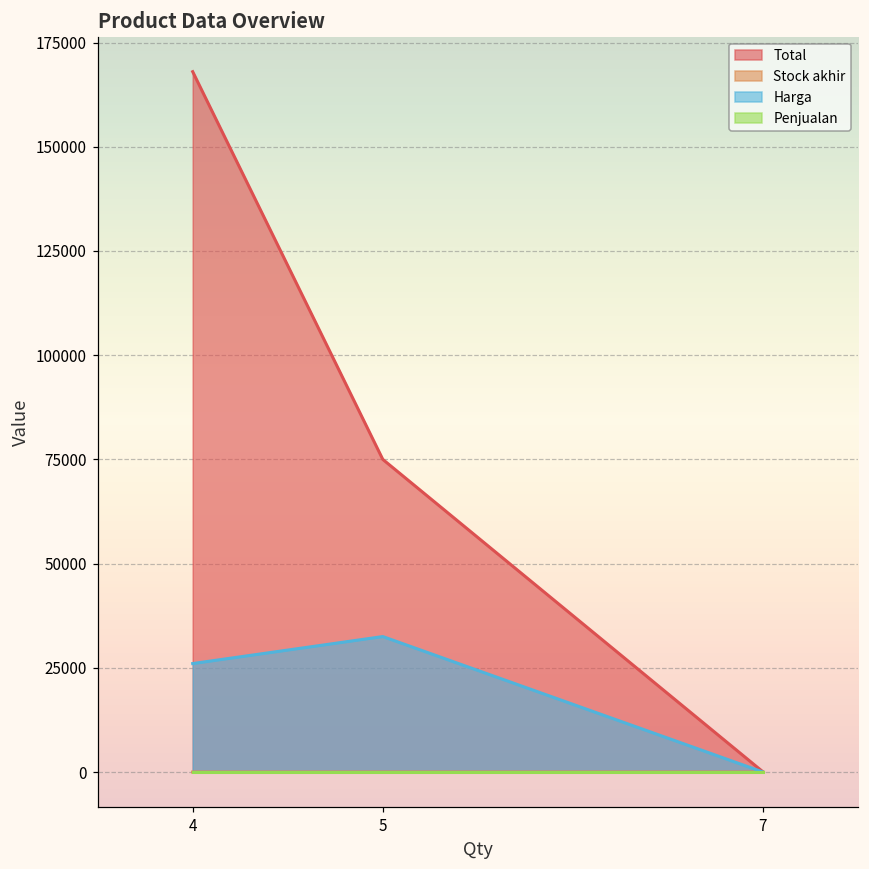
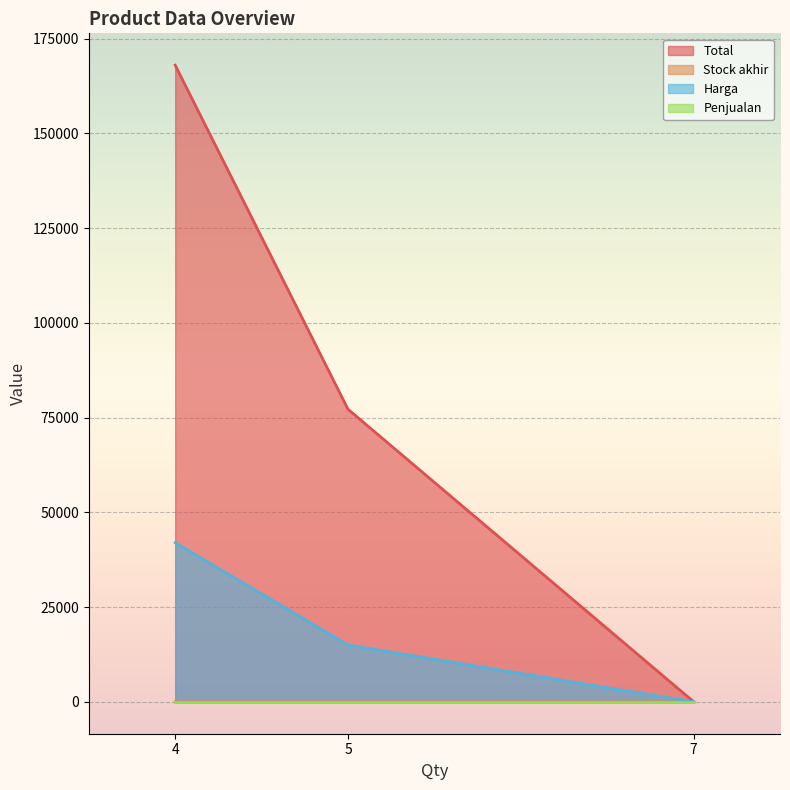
Harga, 4: 26000 -> 42000
Total, 5: 75000 -> 77000
Harga, 5: 33000 -> 15000
